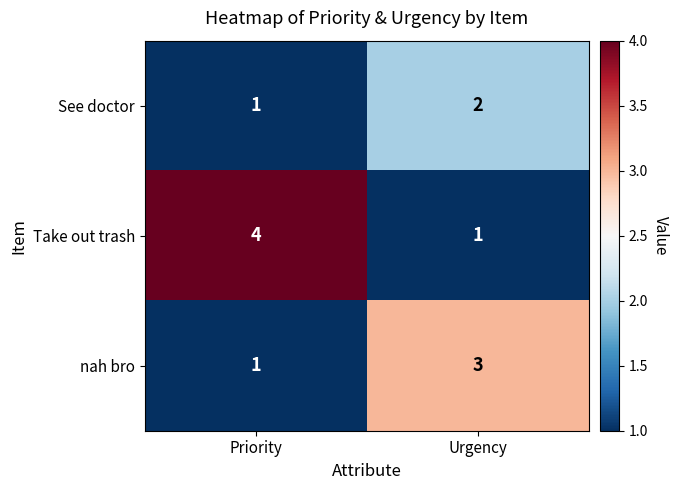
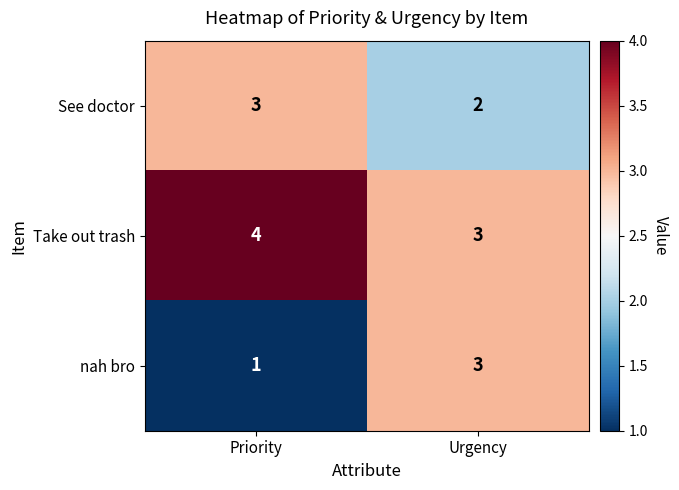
See doctor, Priority: 1 -> 3
Take out trash, Urgency: 1 -> 3
